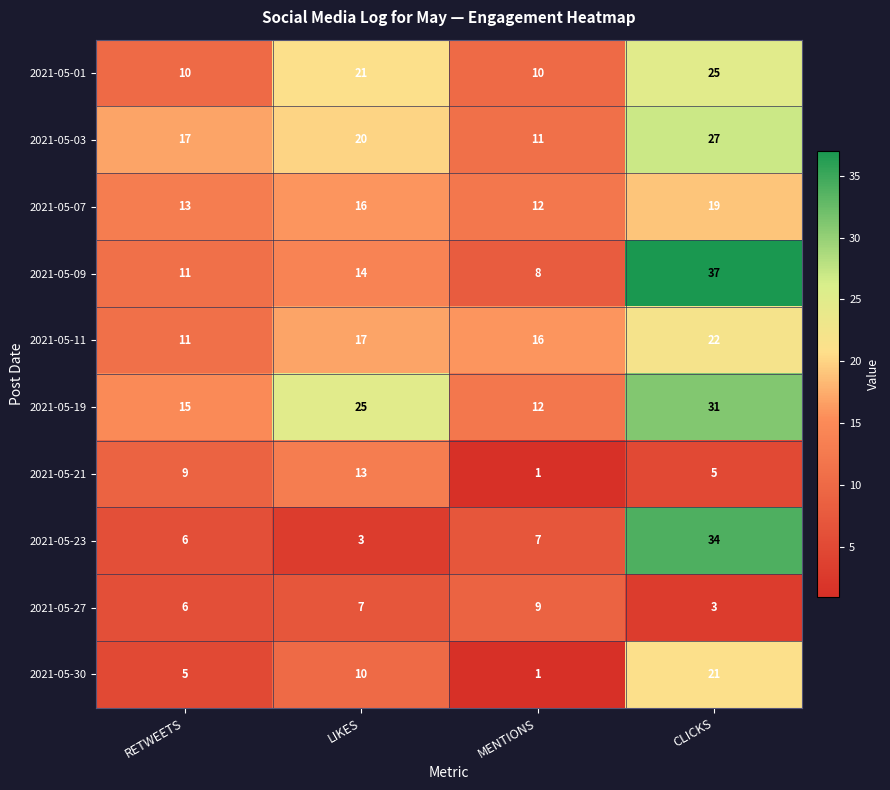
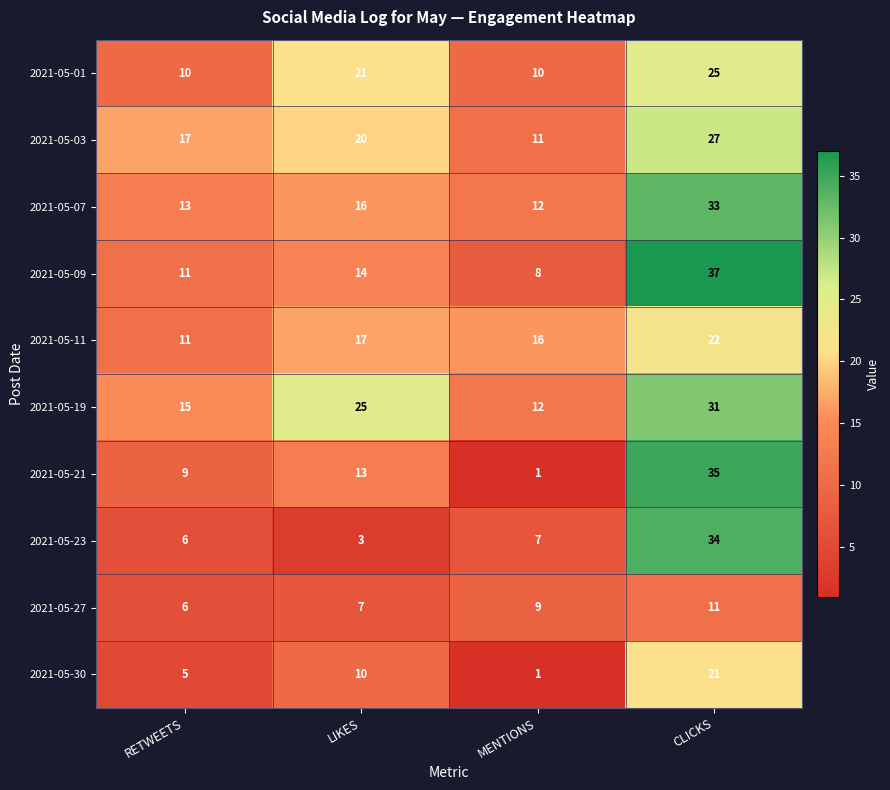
2021-05-07, CLICKS: 19 -> 33
2021-05-21, CLICKS: 5 -> 35
2021-05-27, CLICKS: 3 -> 11
